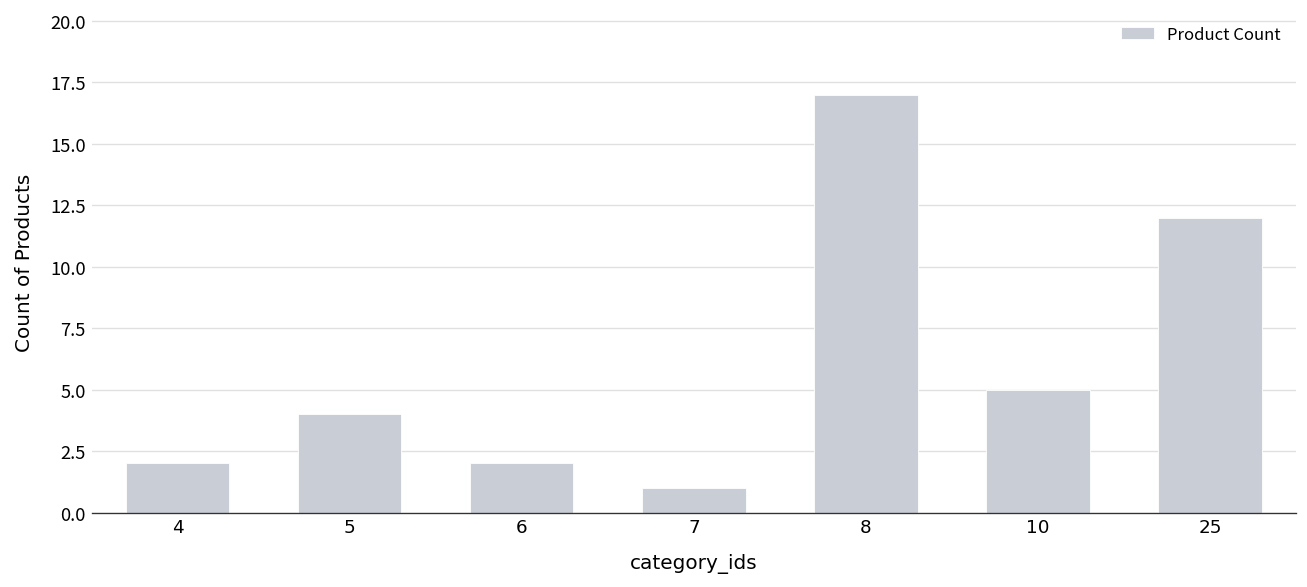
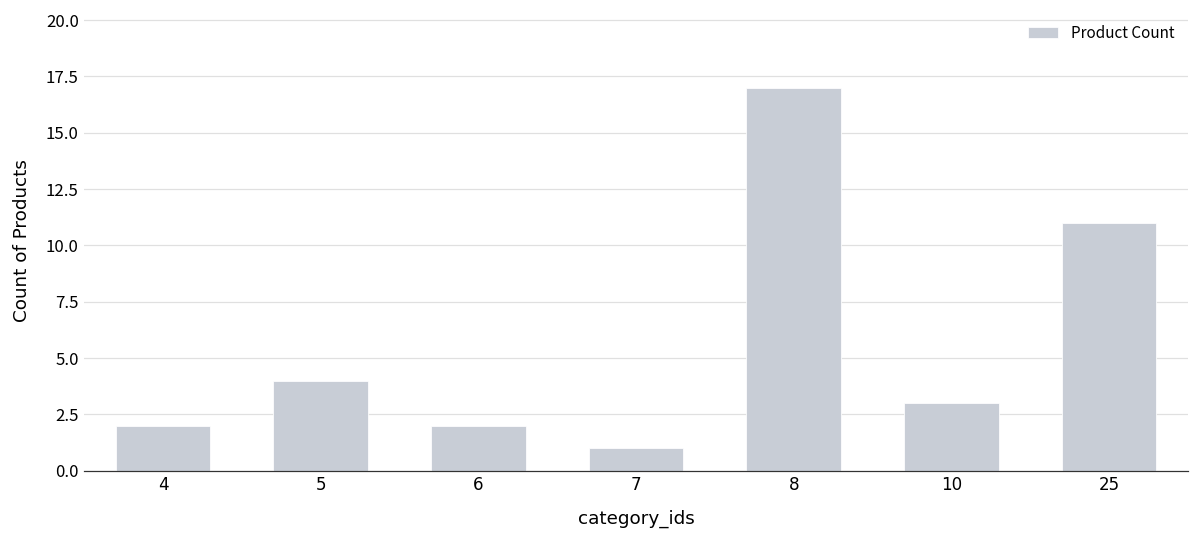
10: 5 -> 3
25: 12 -> 11
